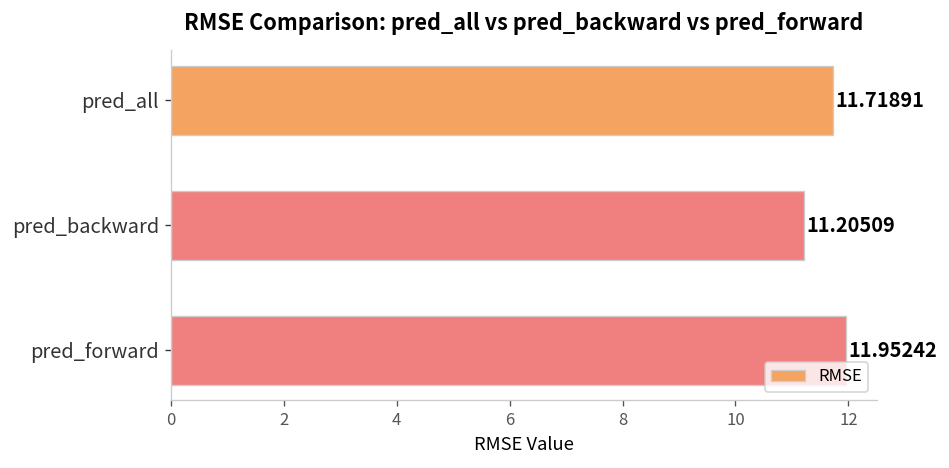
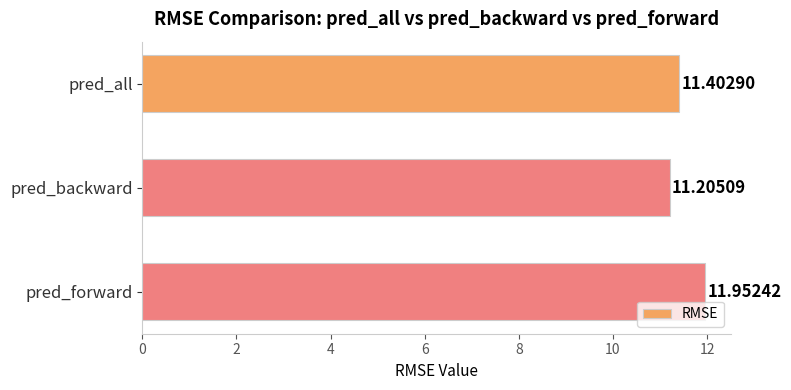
pred_all: 11.71891 -> 11.40290
